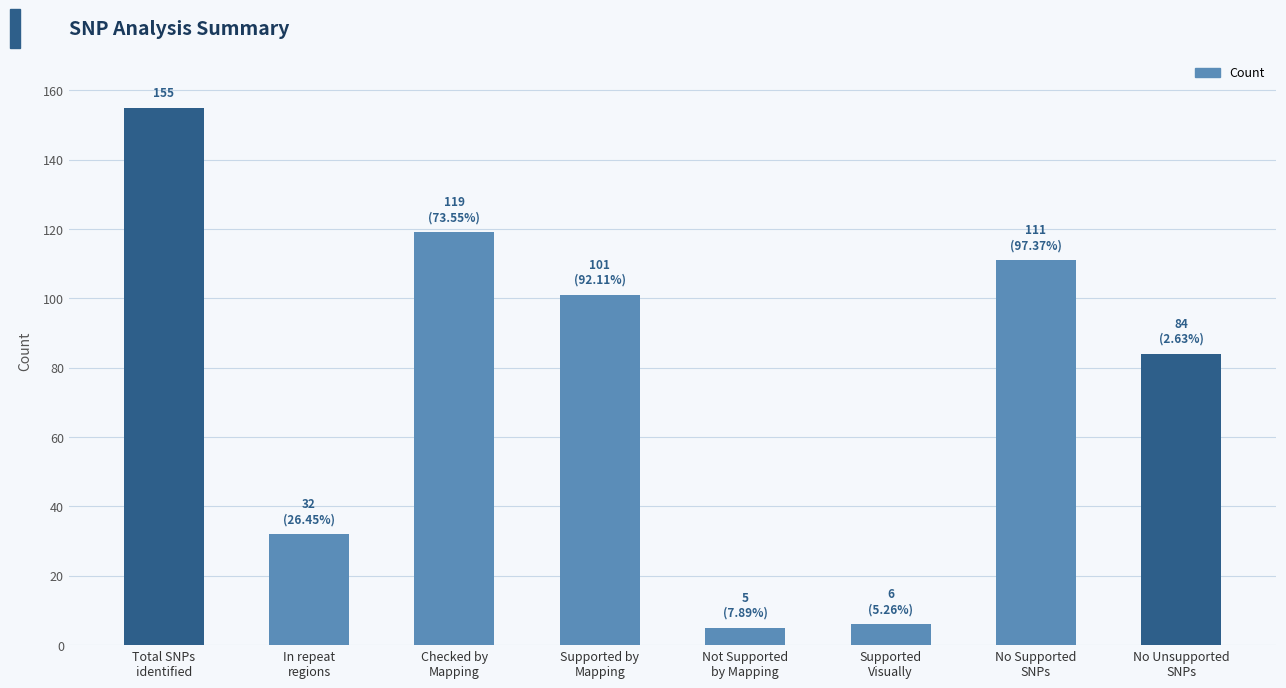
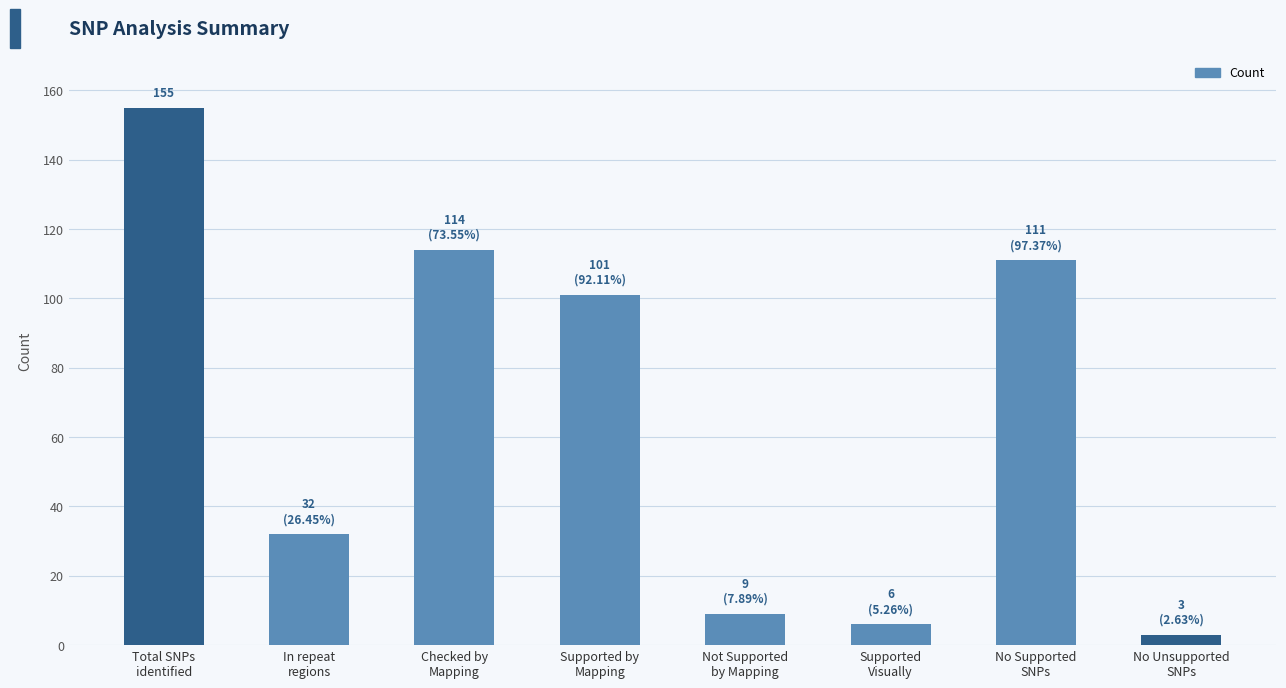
Checked by Mapping: 119 -> 114
Not Supported by Mapping: 5 -> 9
No Unsupported SNPs: 84 -> 3
